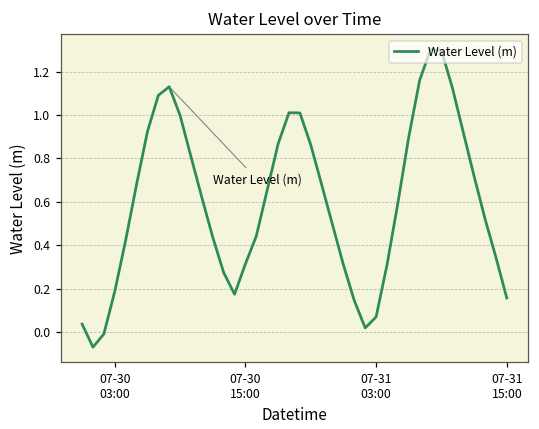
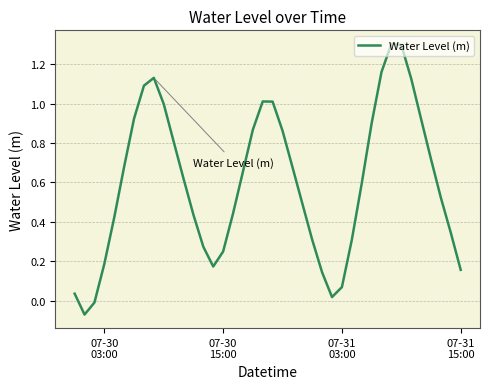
07-30 15:00: 0.31 -> 0.25
